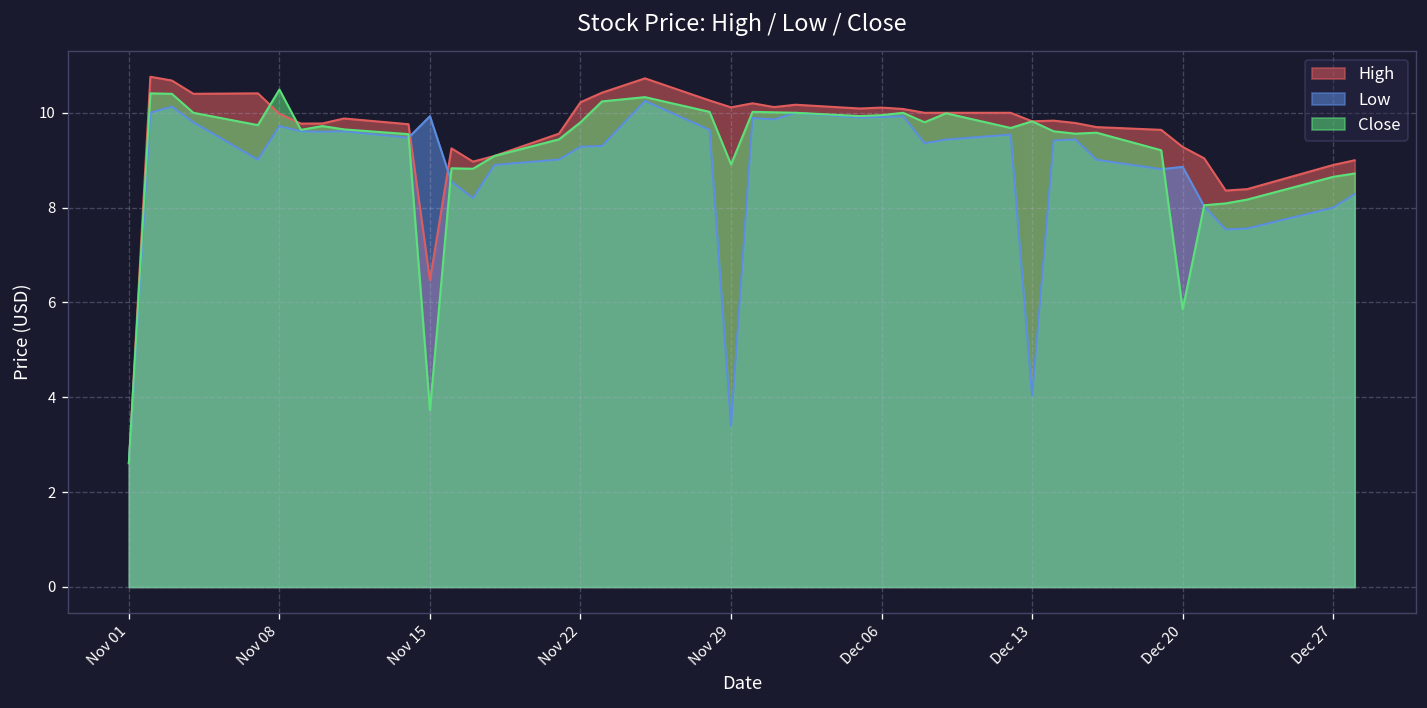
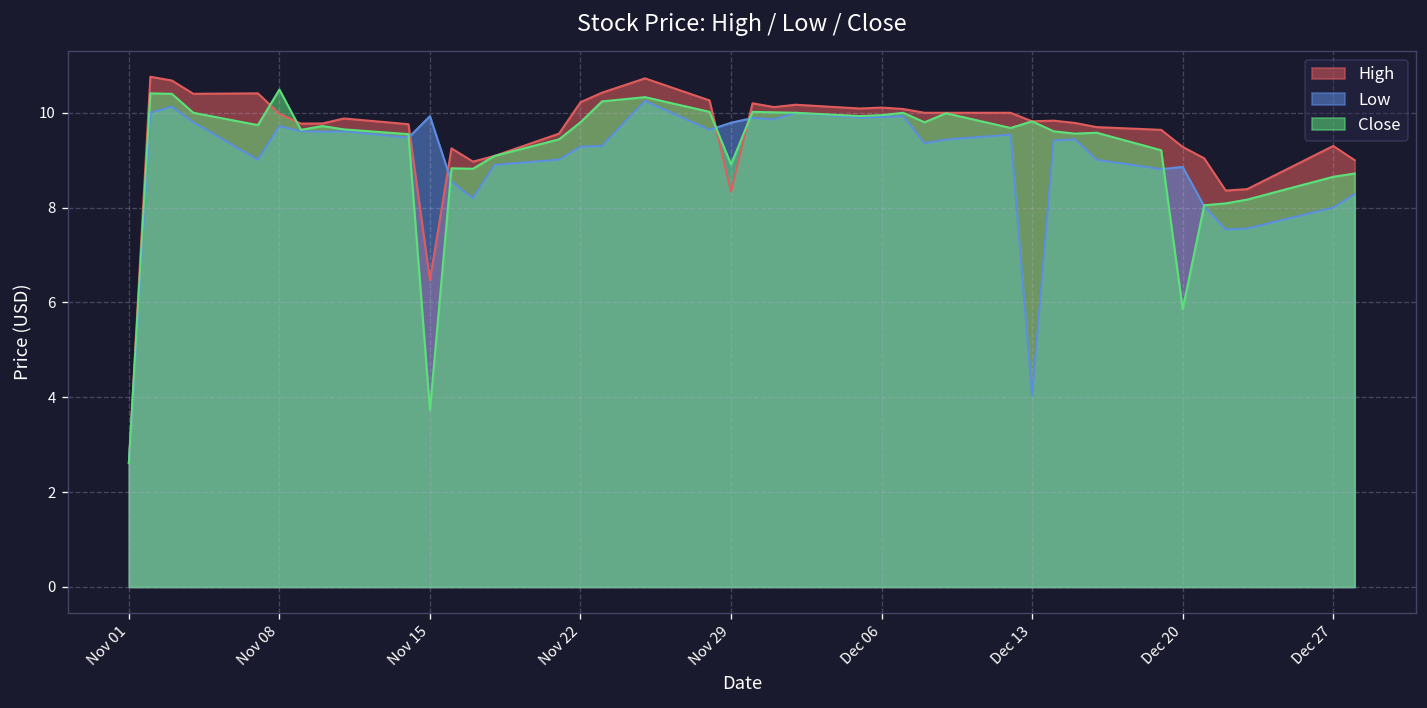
High, Nov 29: 10.1 -> 8.3
Low, Nov 29: 3.4 -> 9.8
High, Dec 27: 8.9 -> 9.3
